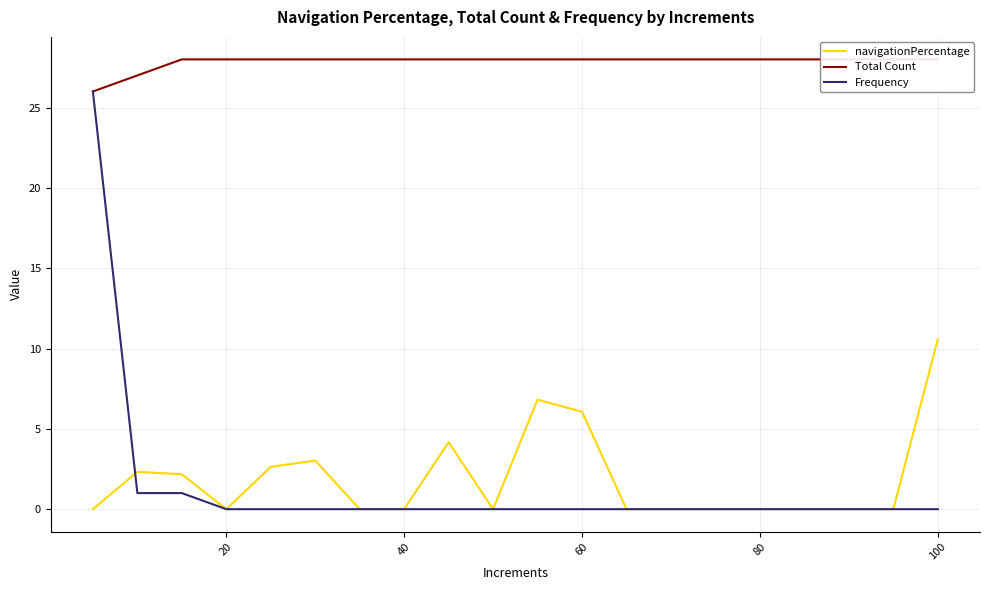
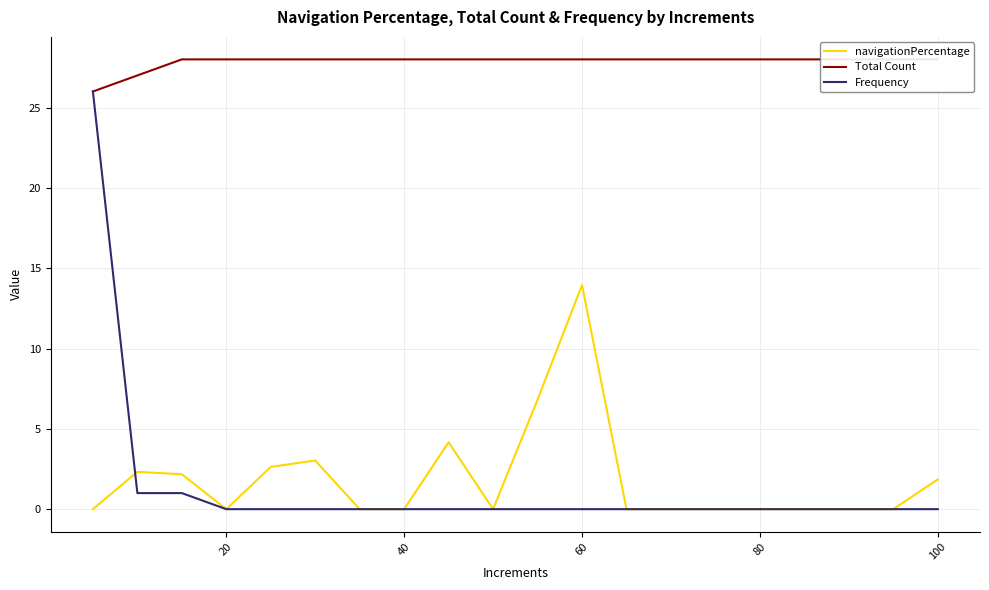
navigationPercentage, 60: 6.1 -> 14.0
navigationPercentage, 100: 10.6 -> 1.9
